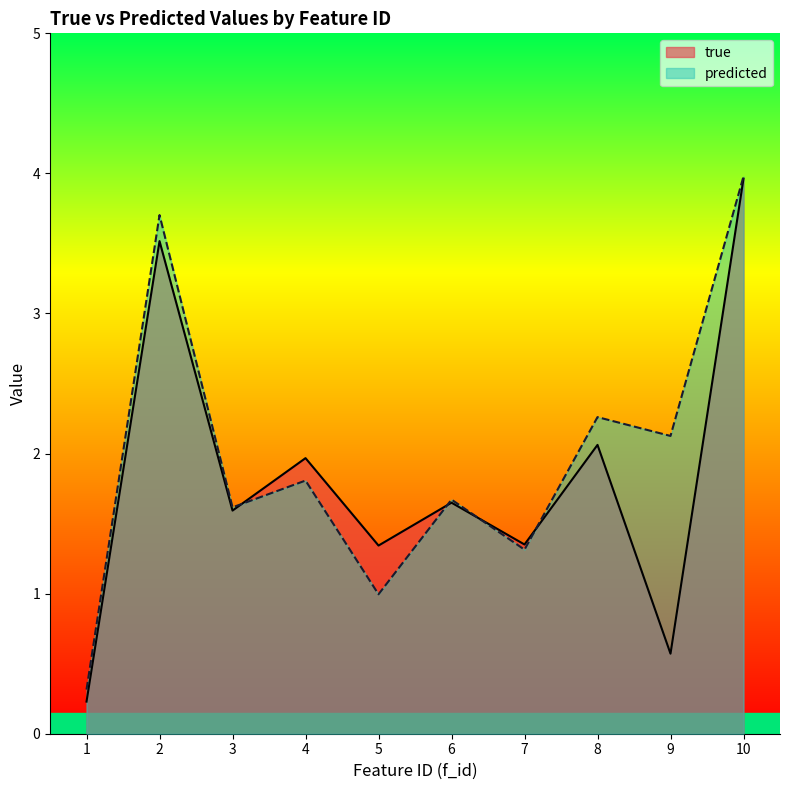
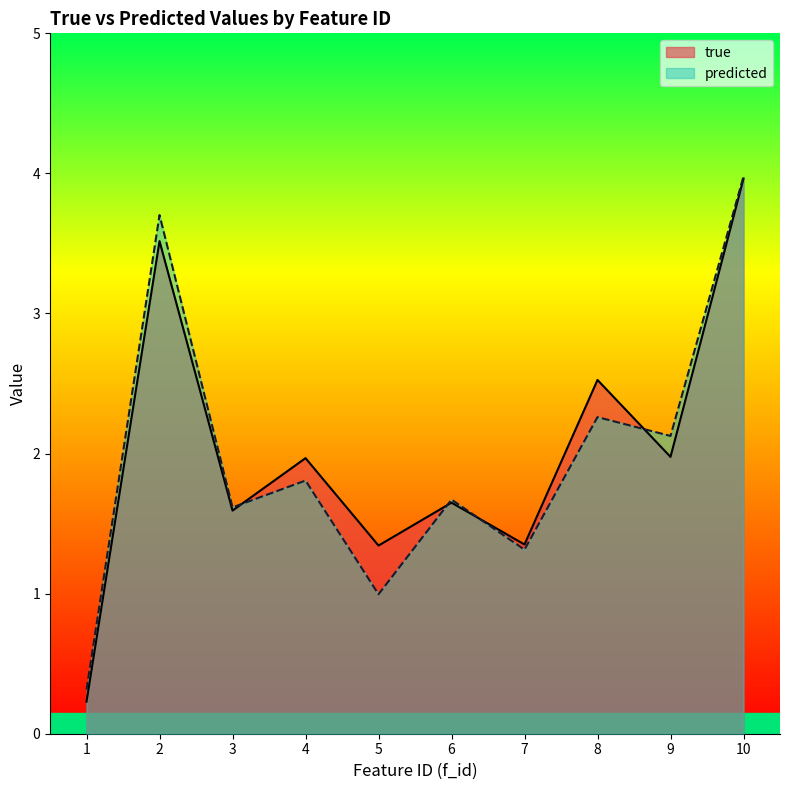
true, 8: 2.06 -> 2.53
true, 9: 0.57 -> 1.98
